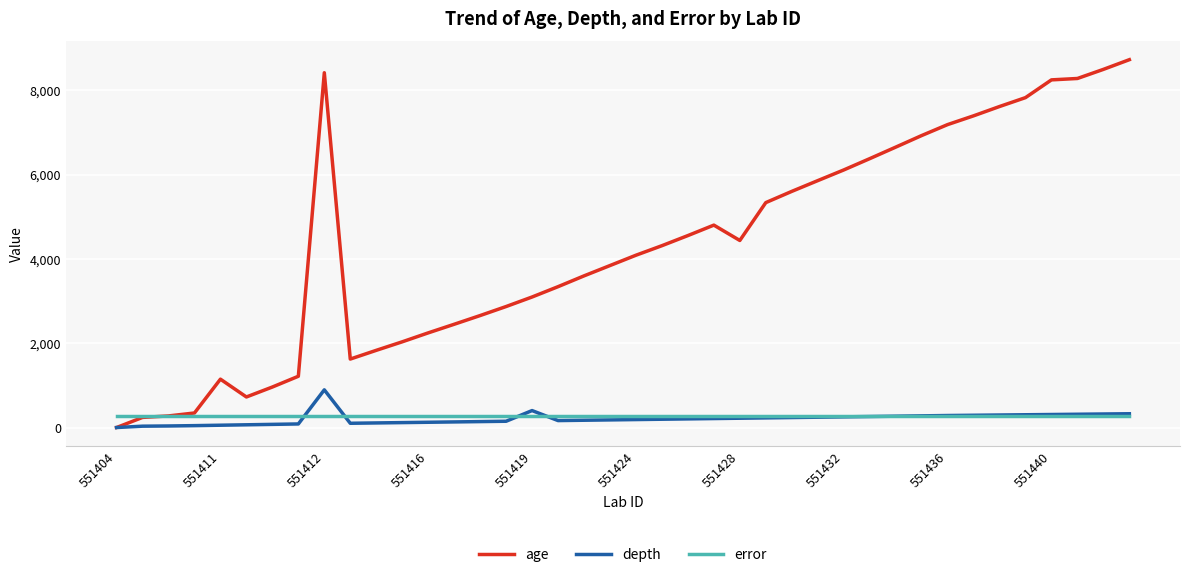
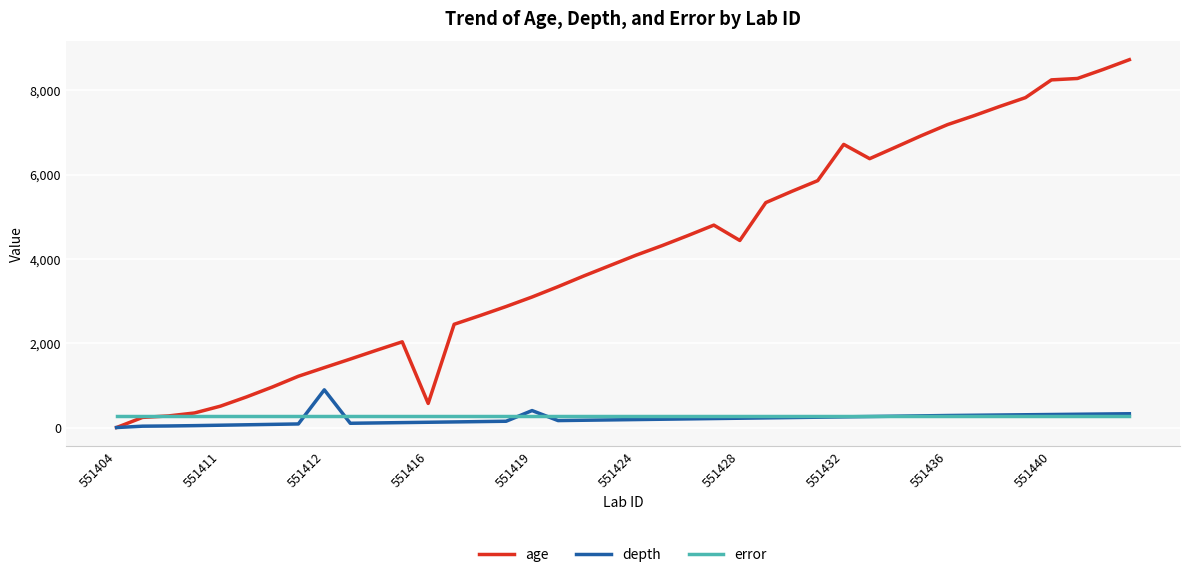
age, 551411: 1,100 -> 500
age, 551412: 8,400 -> 1,400
age, 551416: 2,200 -> 600
age, 551432: 6,100 -> 6,700
